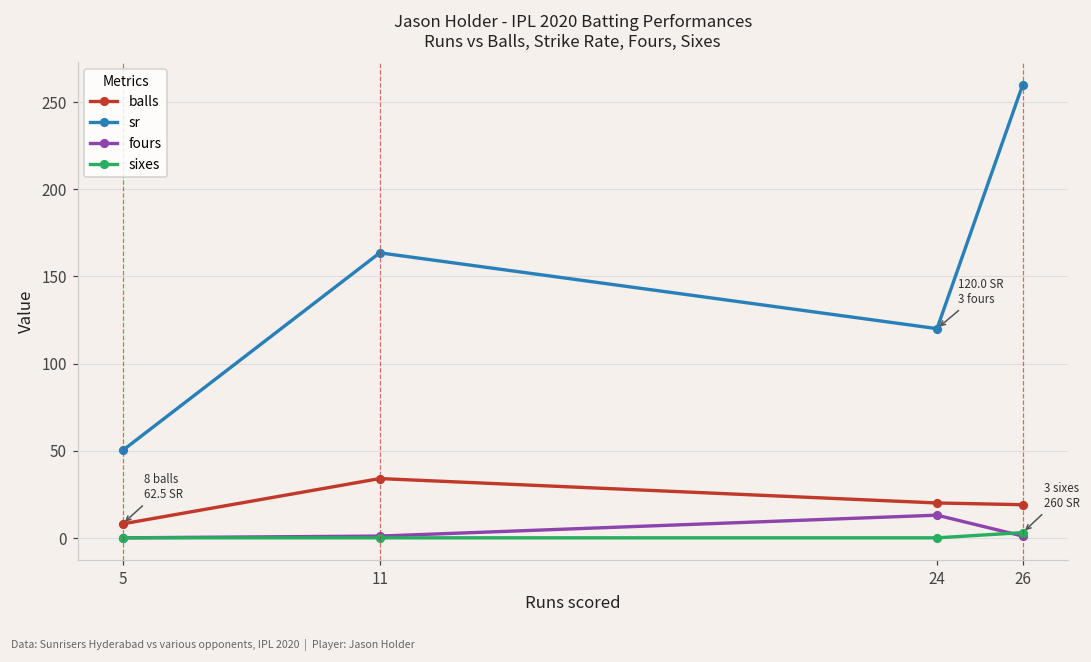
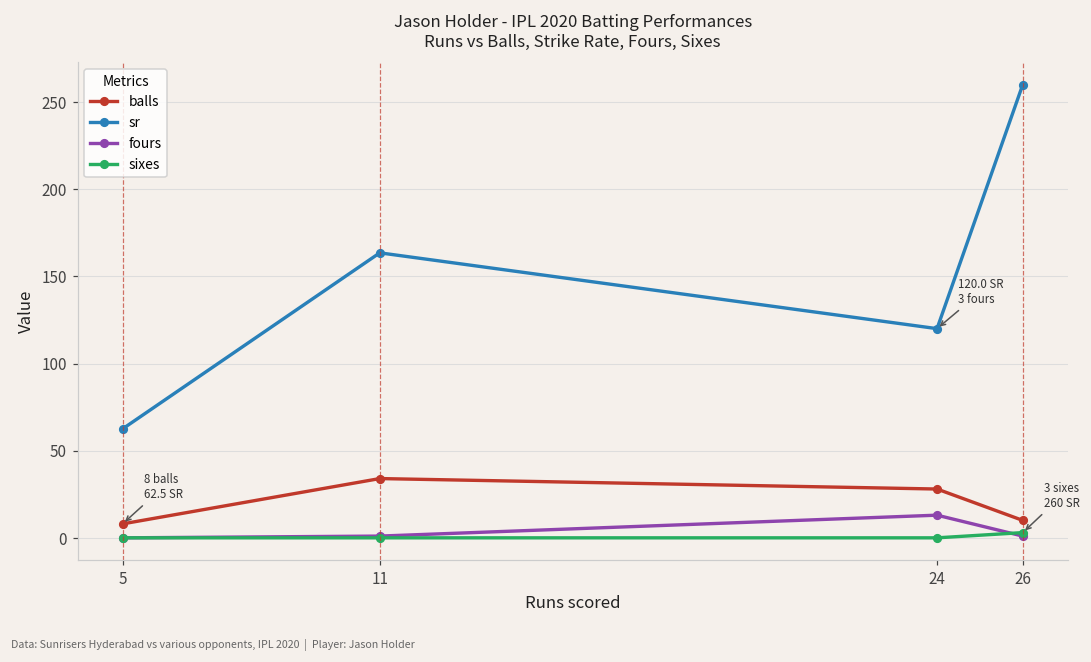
sr, 5: 50 -> 63
balls, 24: 20 -> 28
balls, 26: 19 -> 10
